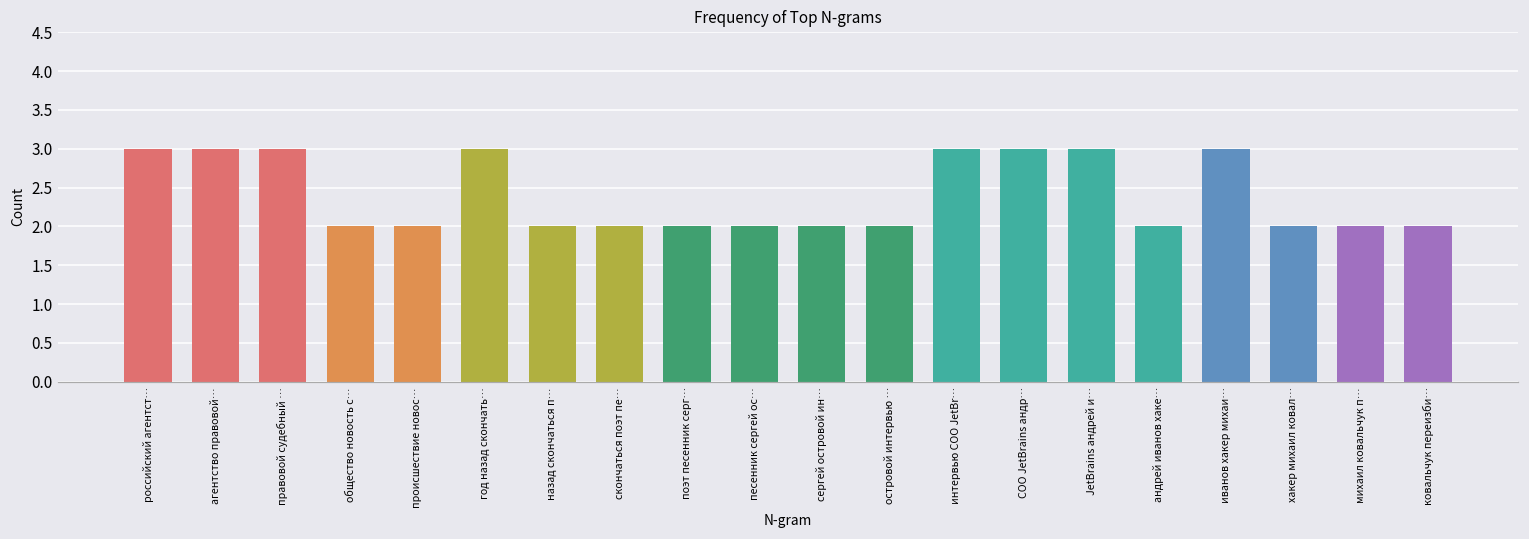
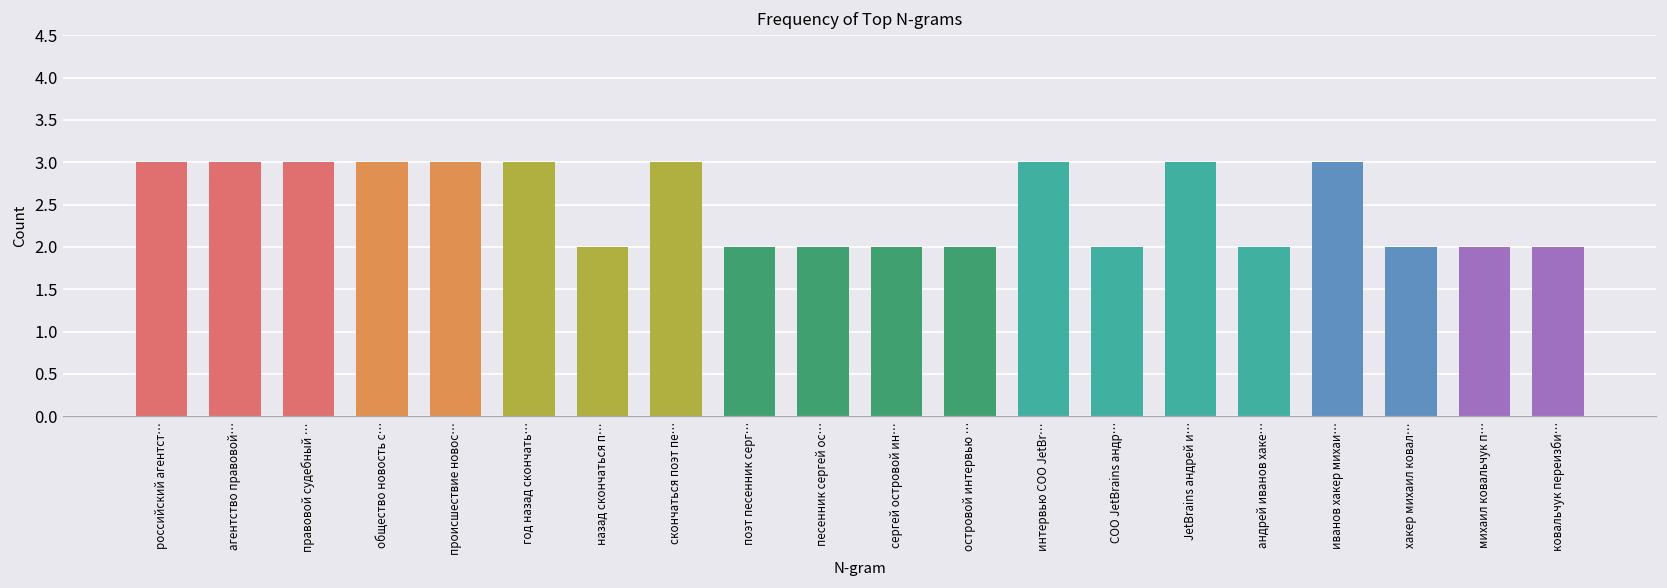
общество новость с…: 2 -> 3
происшествие новос…: 2 -> 3
скончаться поэт пе…: 2 -> 3
COO JetBrains андр…: 3 -> 2
